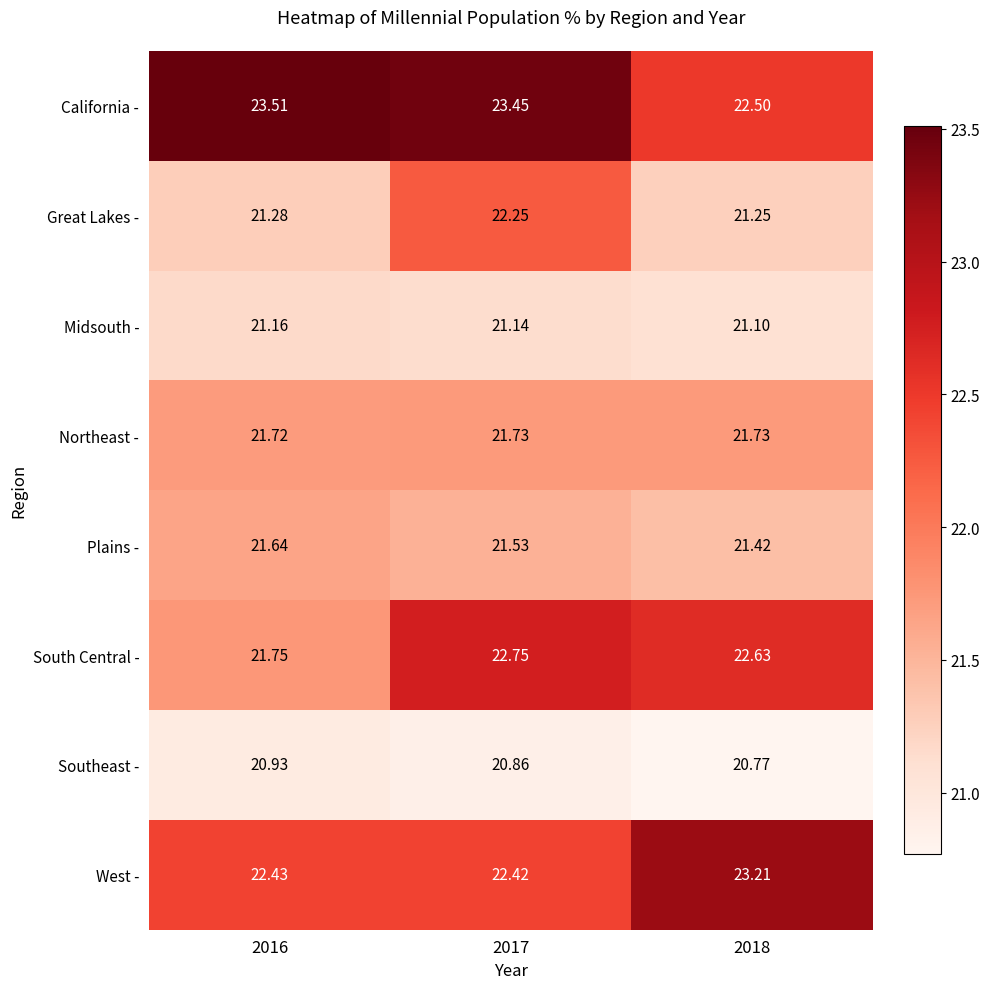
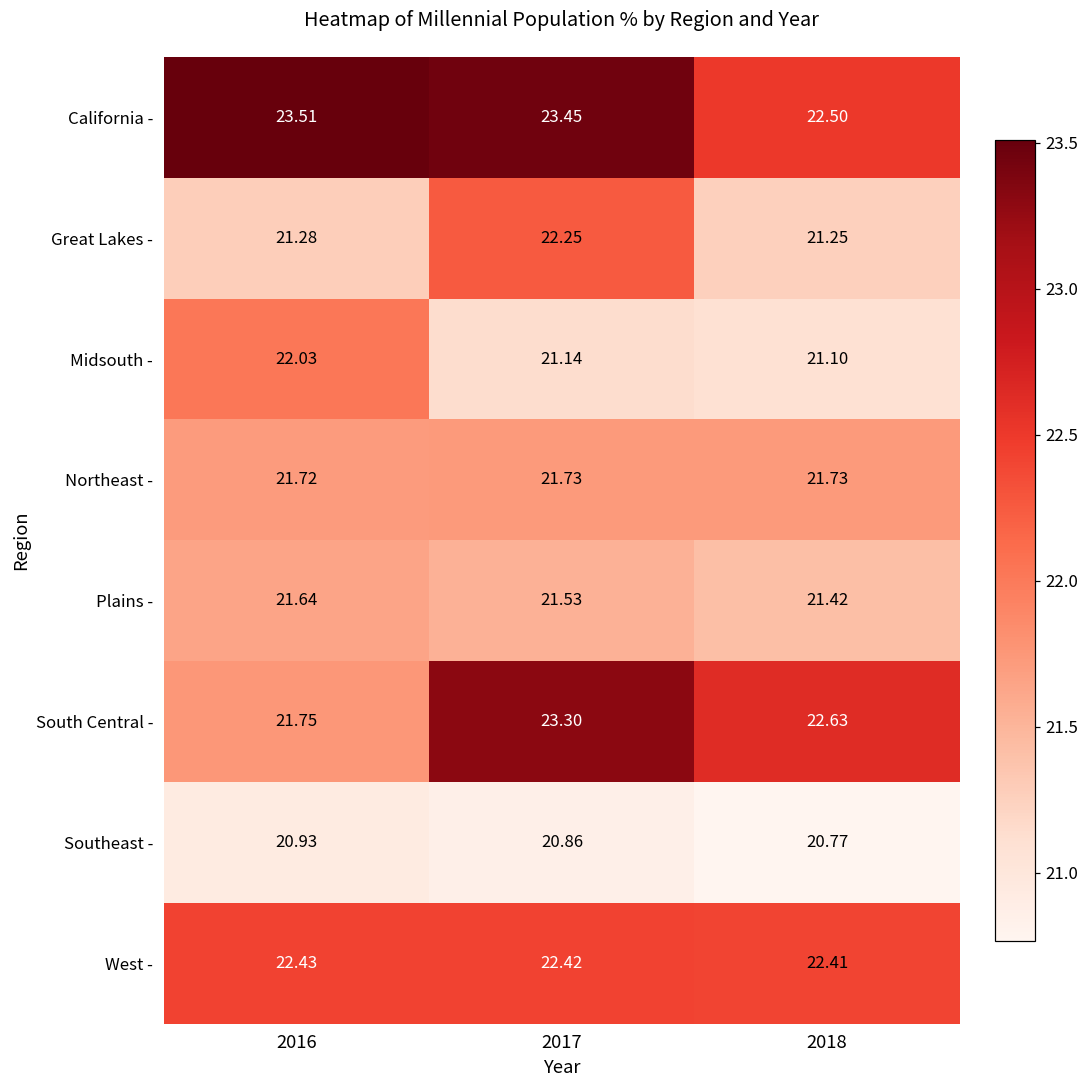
Midsouth -, 2016: 21.16 -> 22.03
South Central -, 2017: 22.75 -> 23.30
West -, 2018: 23.21 -> 22.41
